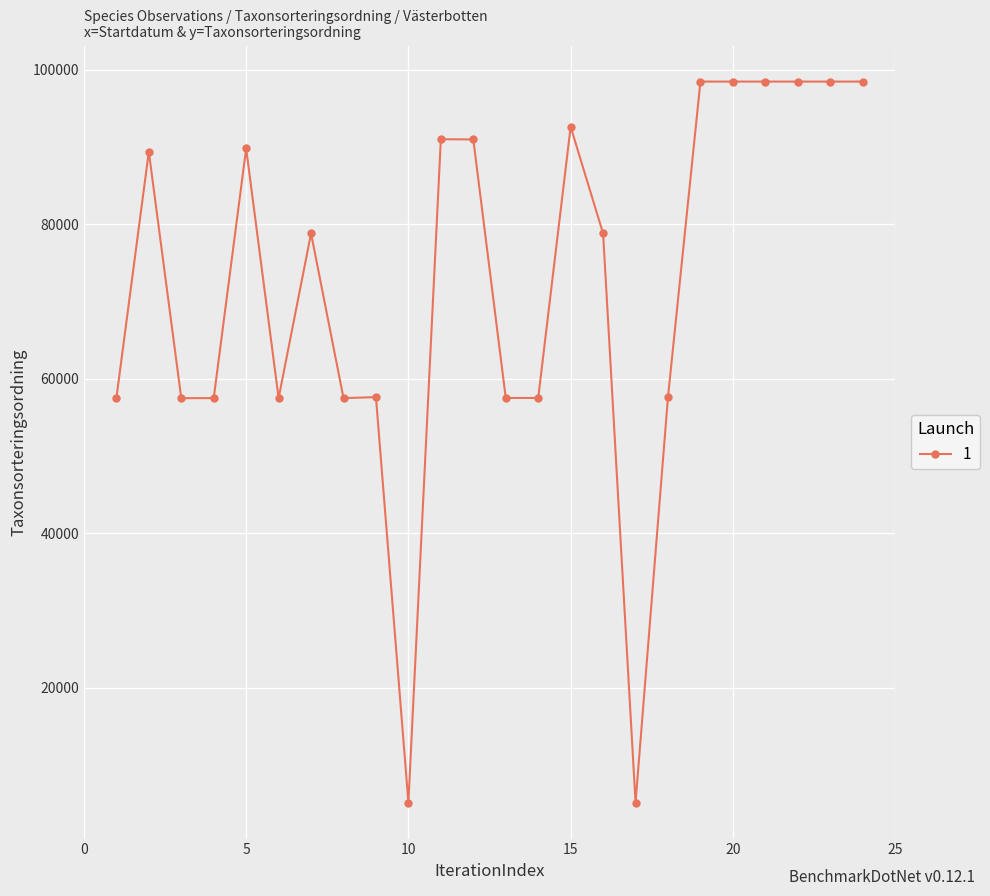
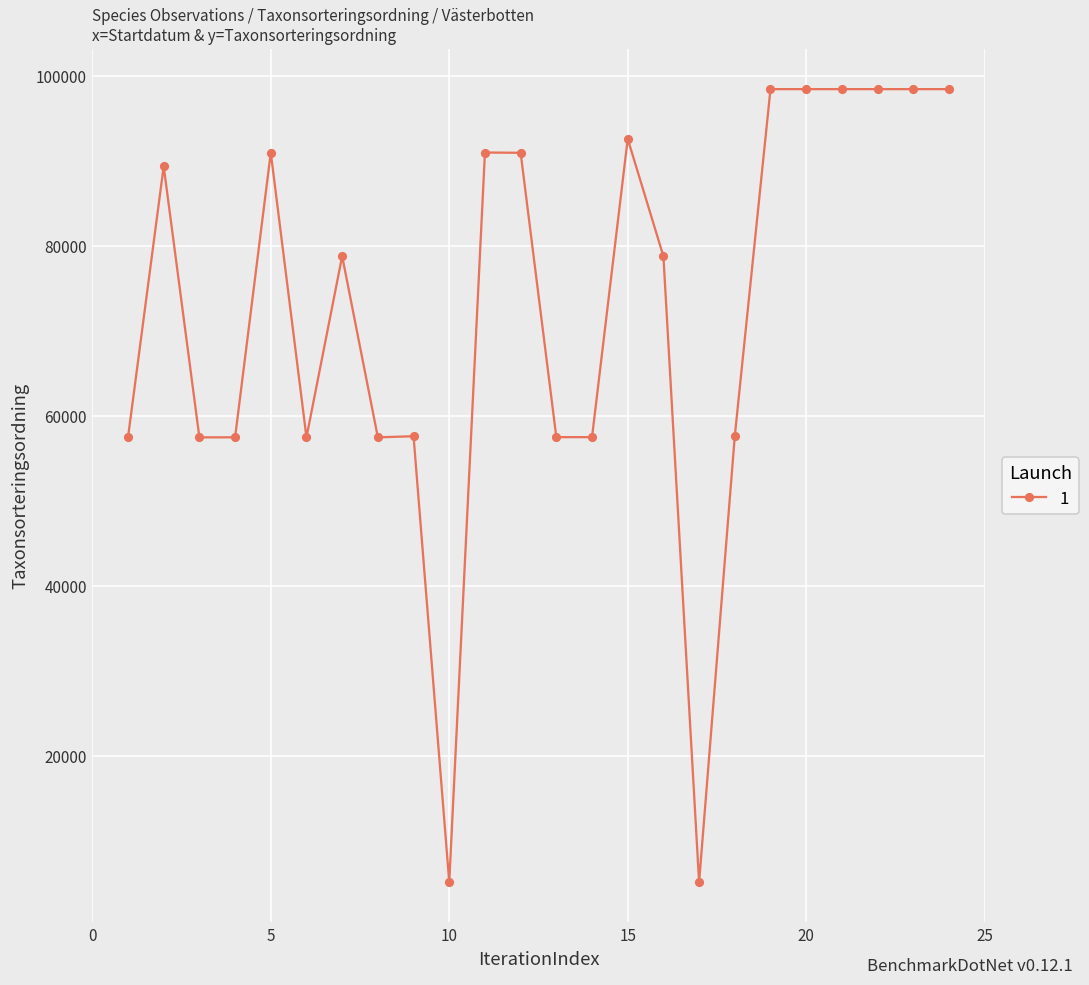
5: 90000 -> 91000
